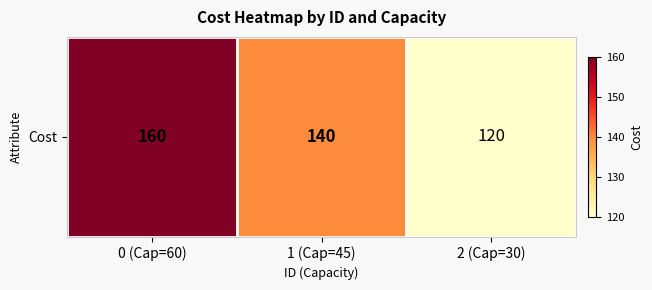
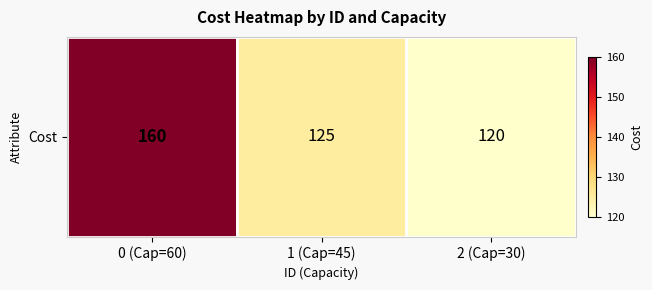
Cost, 1 (Cap=45): 140 -> 125
